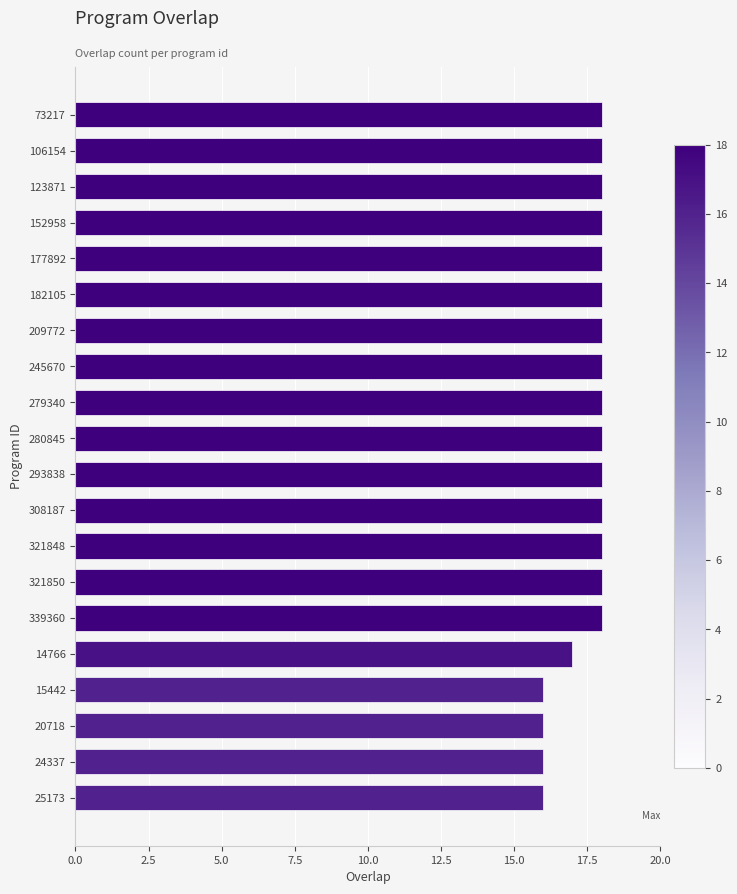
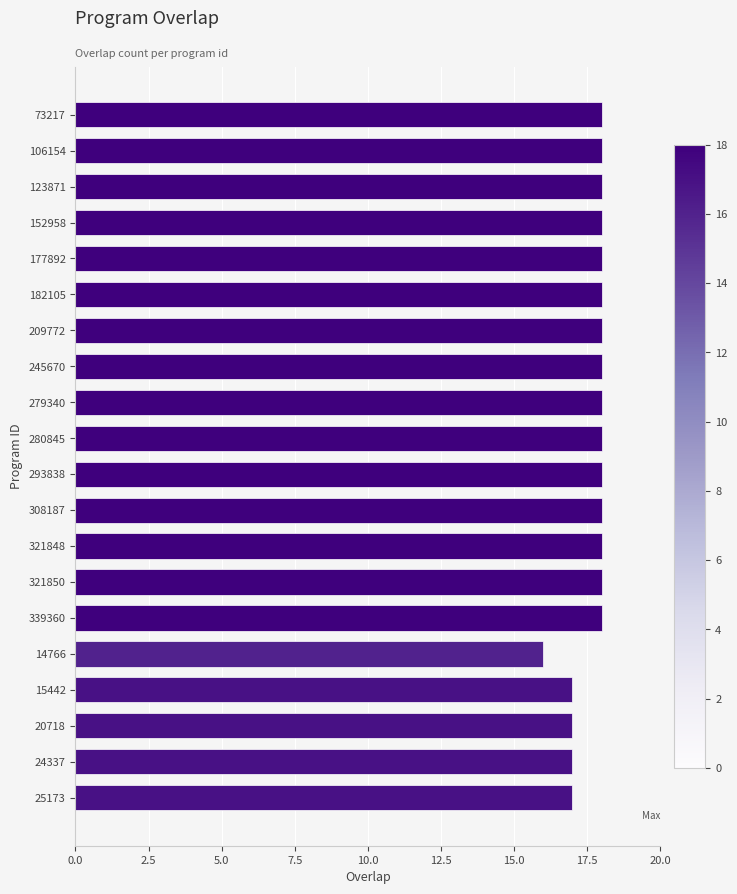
14766: 17 -> 16
15442: 16 -> 17
20718: 16 -> 17
24337: 16 -> 17
25173: 16 -> 17
